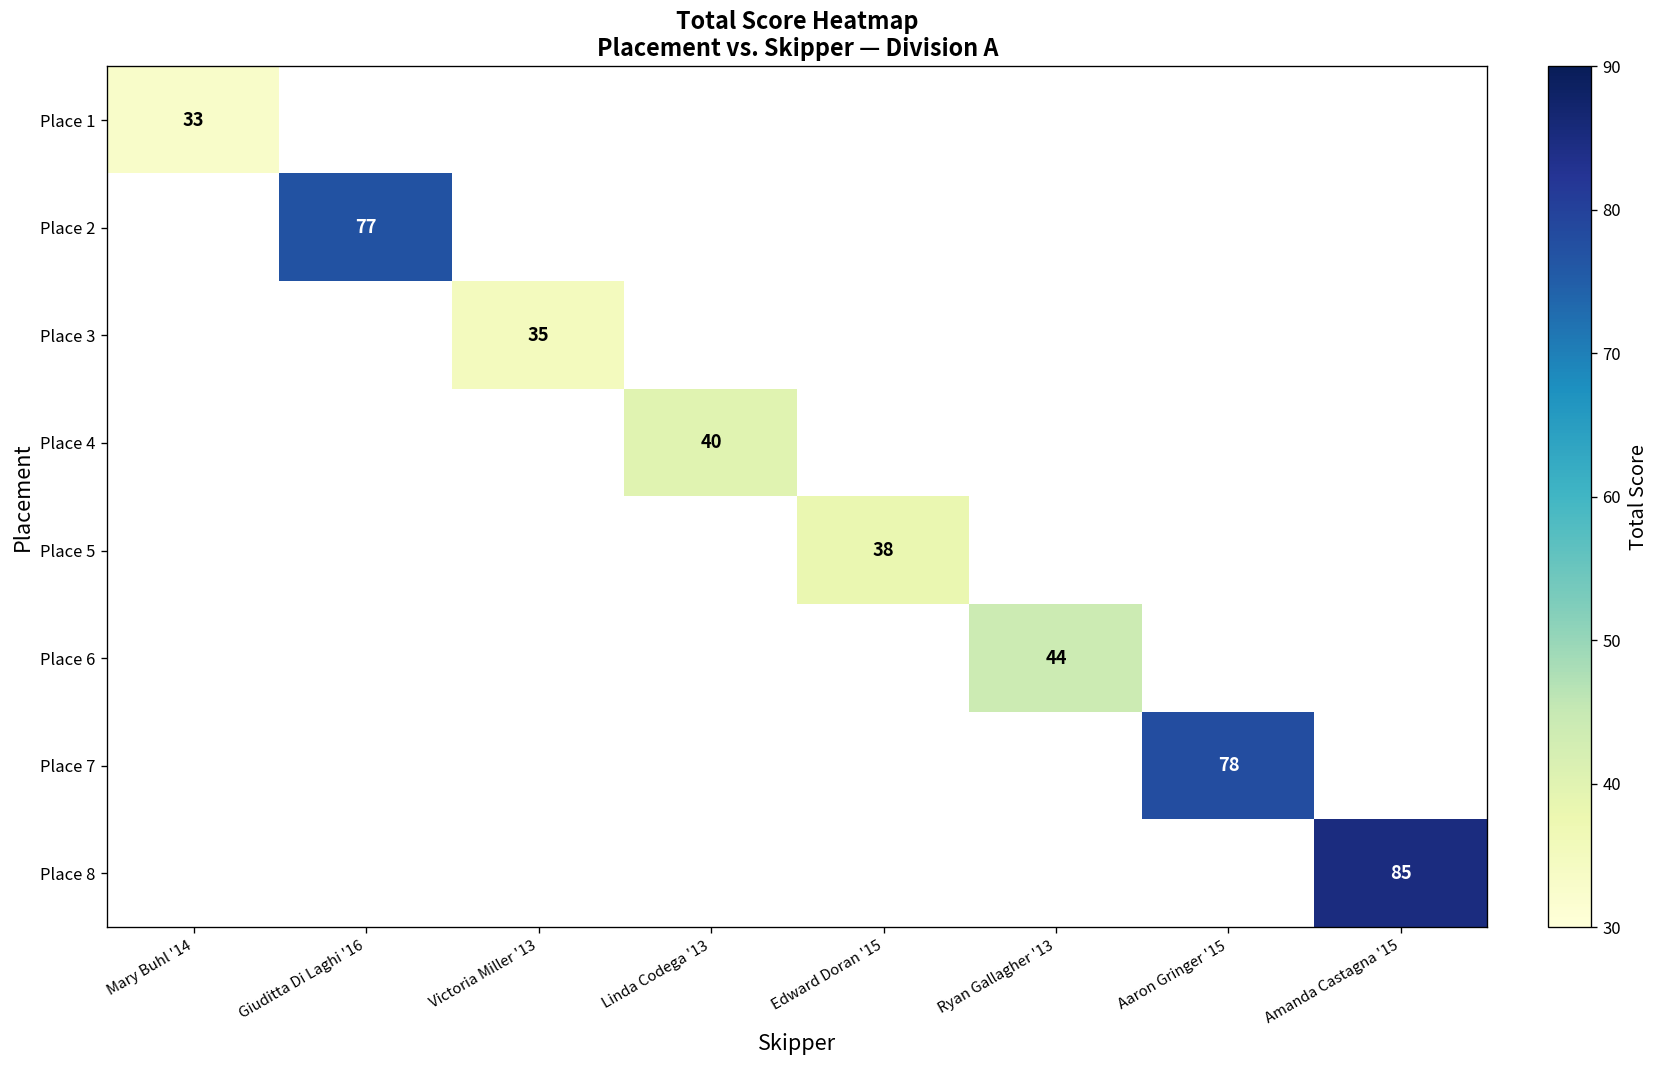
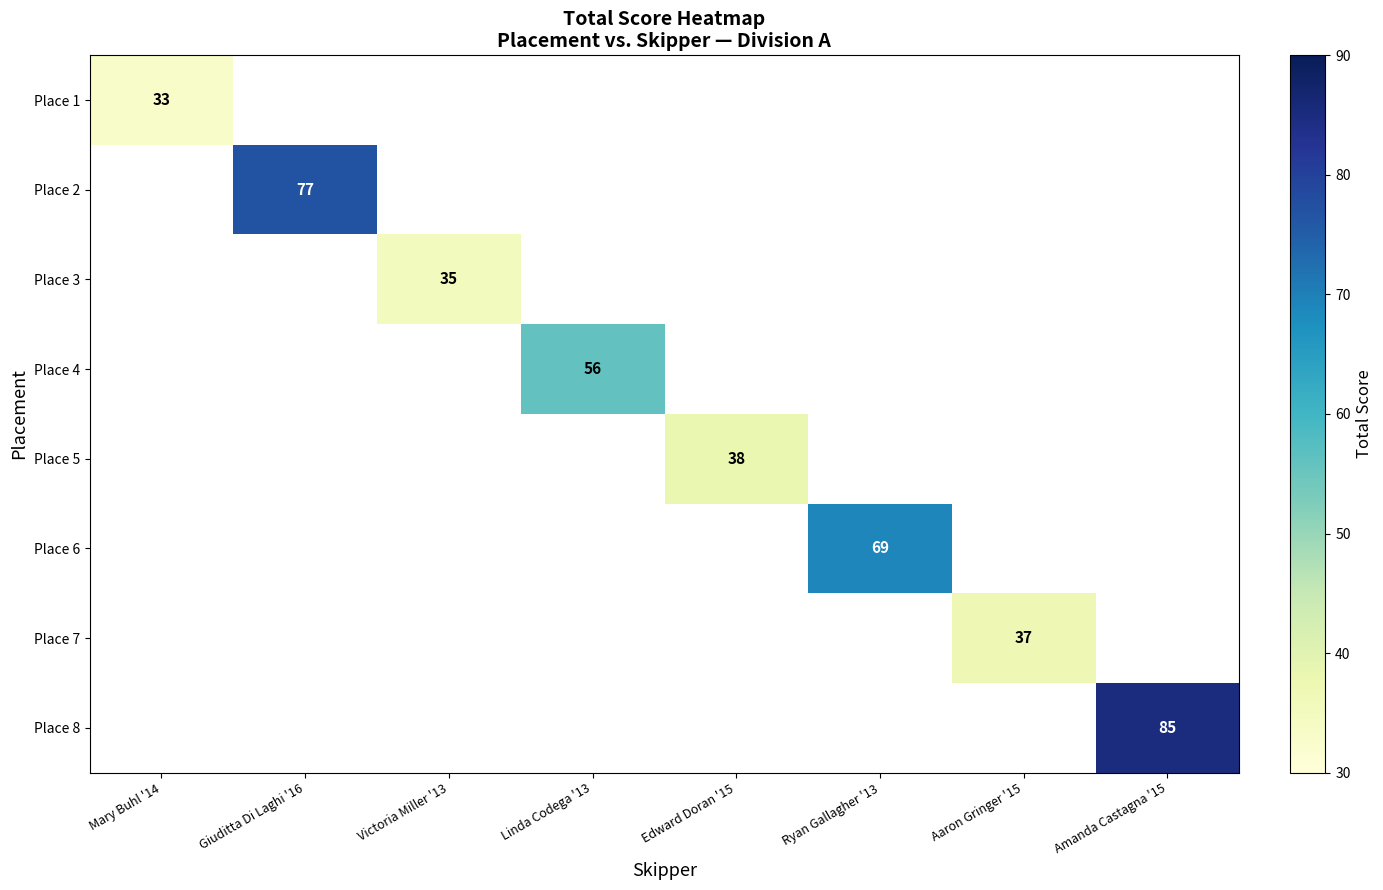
Place 4, Linda Codega '13: 40 -> 56
Place 6, Ryan Gallagher '13: 44 -> 69
Place 7, Aaron Gringer '15: 78 -> 37
